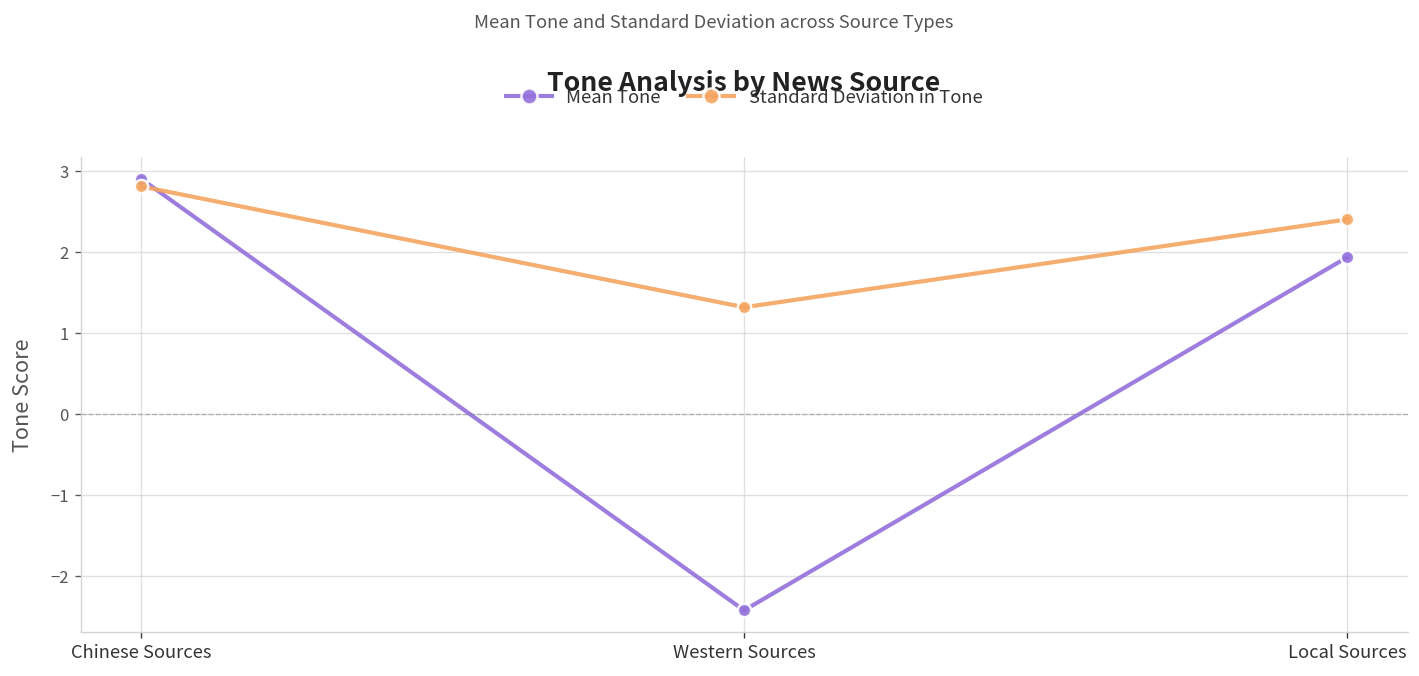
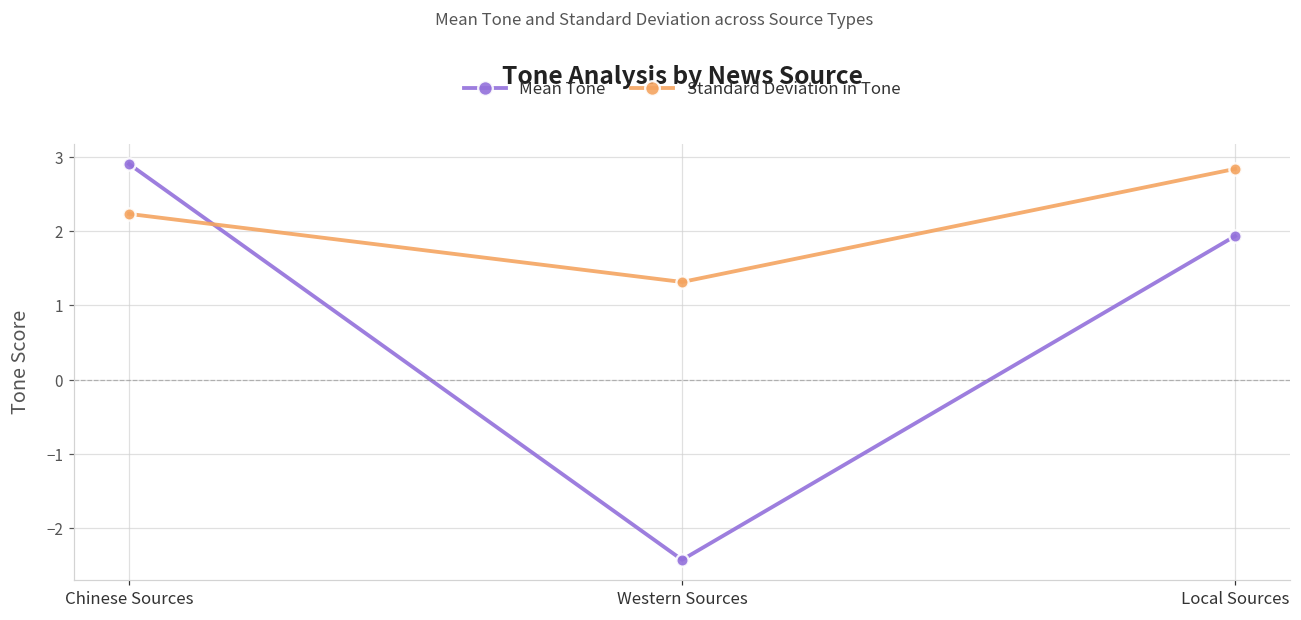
Standard Deviation in Tone, Chinese Sources: 2.8 -> 2.2
Standard Deviation in Tone, Local Sources: 2.4 -> 2.8
